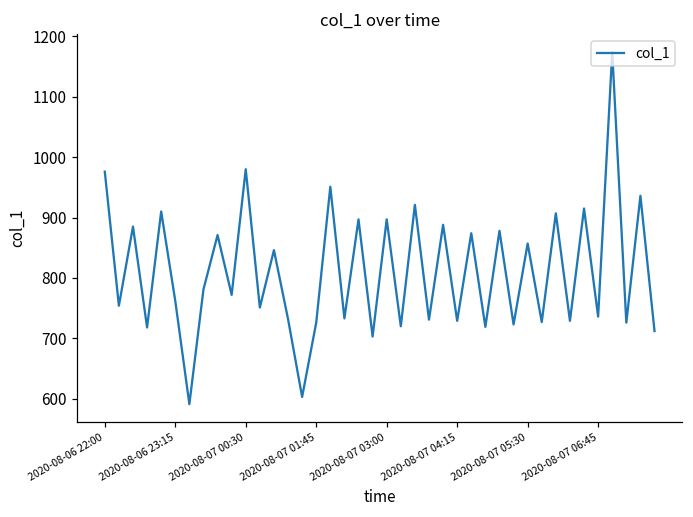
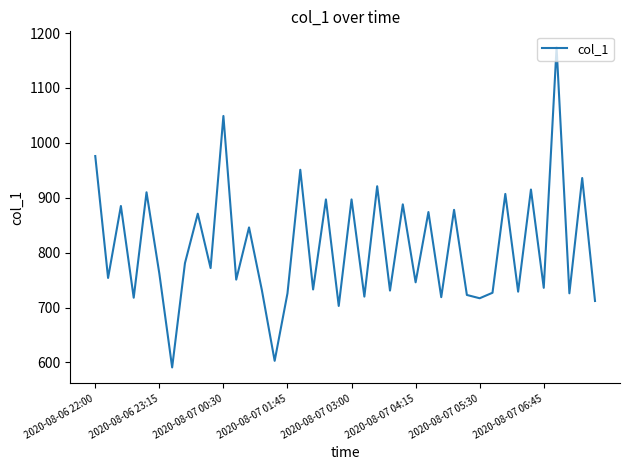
2020-08-07 00:30: 980 -> 1050
2020-08-07 04:15: 730 -> 750
2020-08-07 05:30: 860 -> 720
